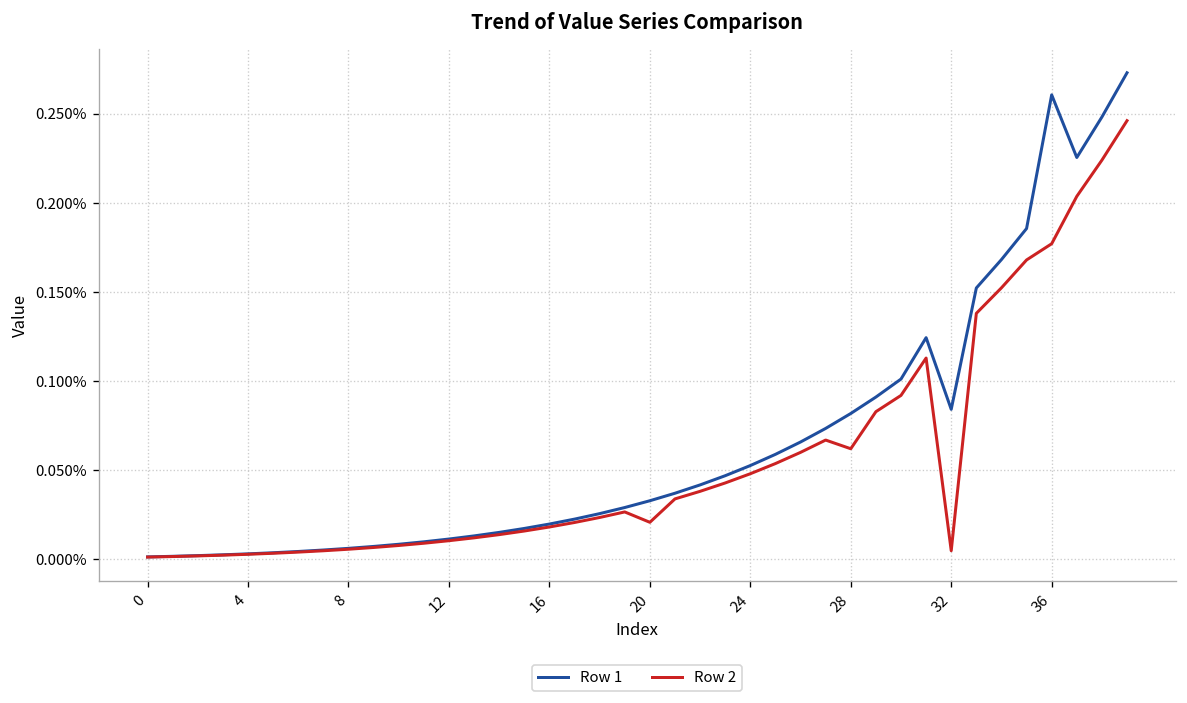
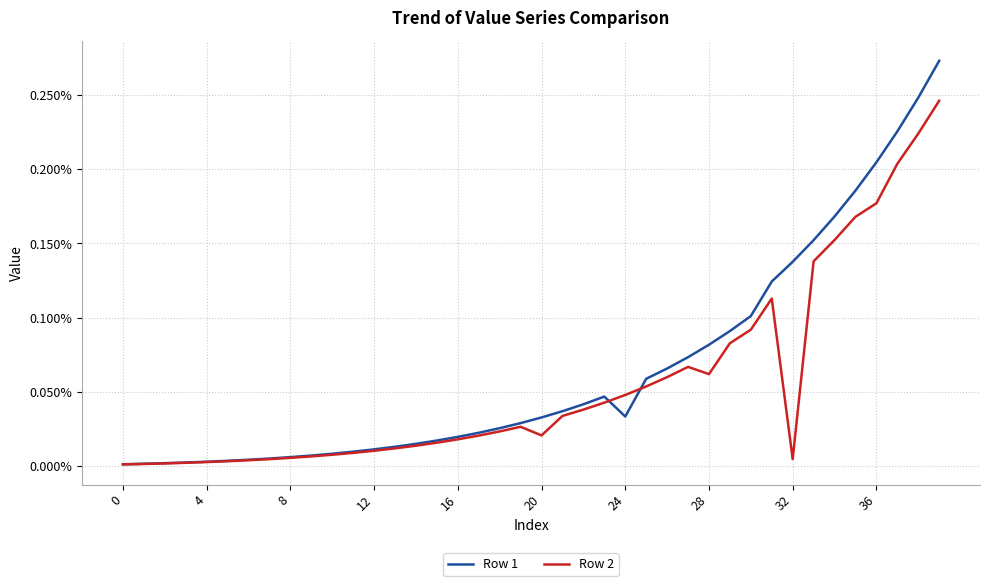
Row 1, 24: 0.053% -> 0.034%
Row 1, 32: 0.084% -> 0.138%
Row 1, 36: 0.261% -> 0.205%
